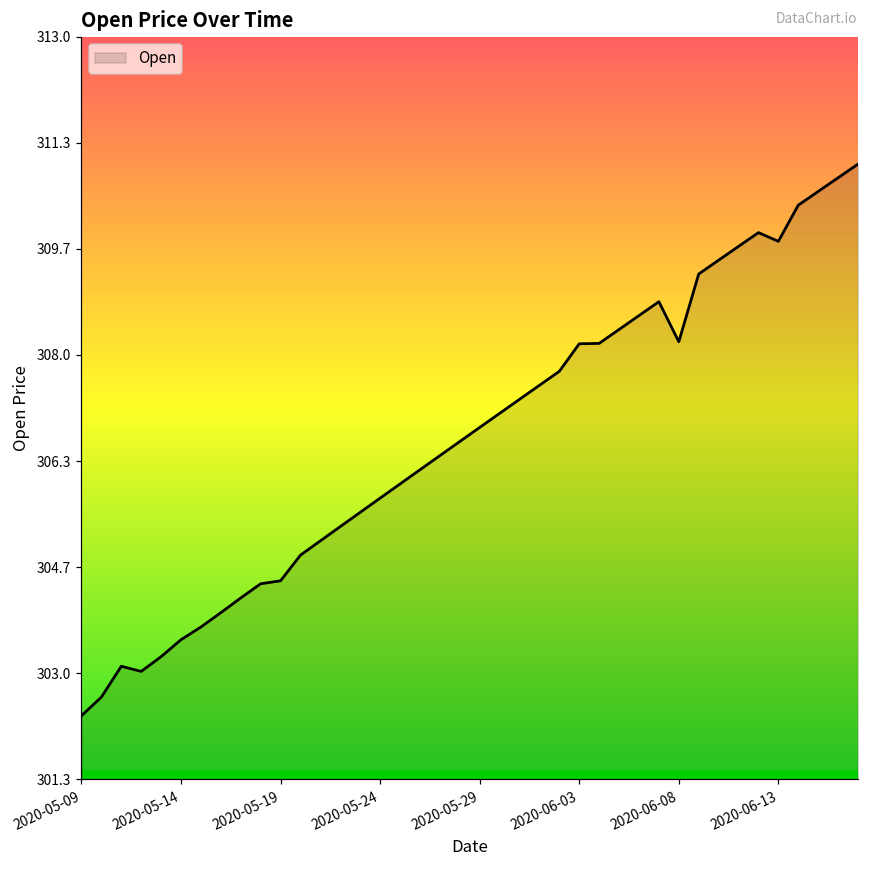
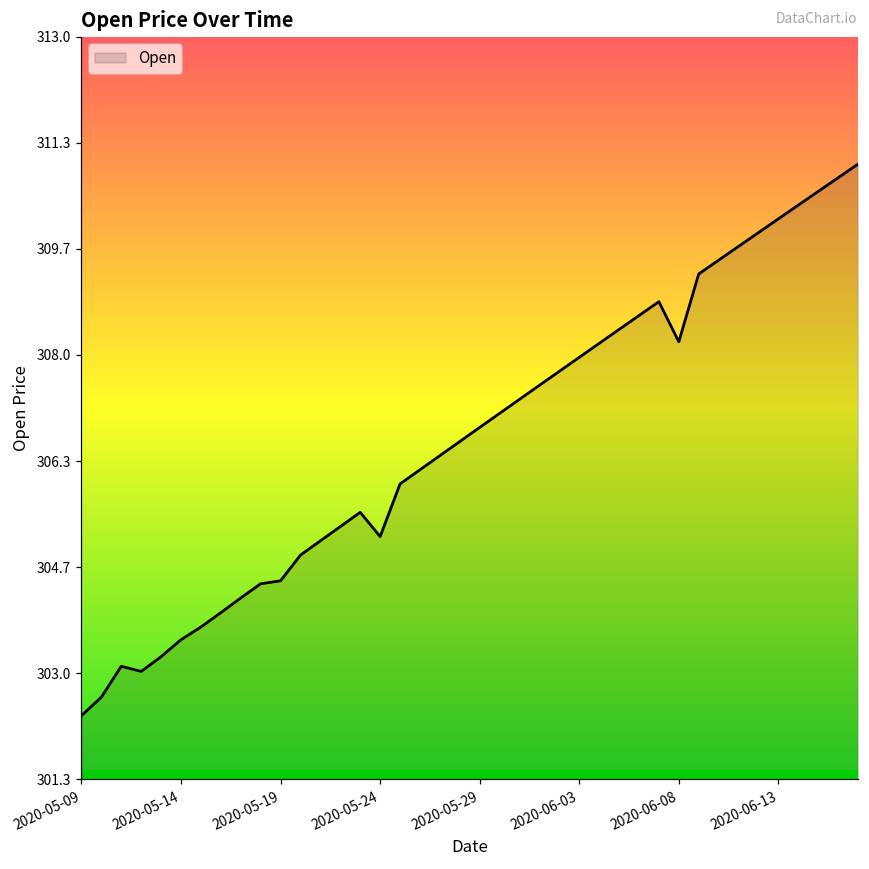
2020-05-24: 305.8 -> 305.2
2020-06-03: 308.2 -> 308.0
2020-06-13: 309.8 -> 310.1
